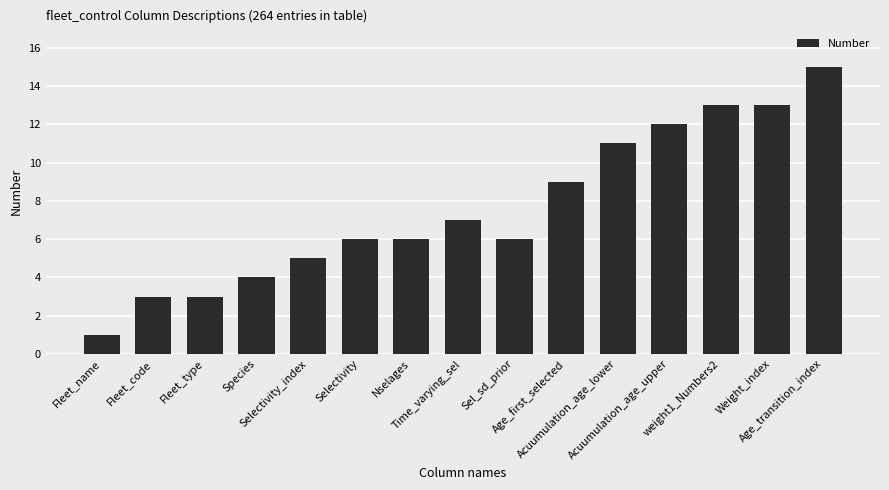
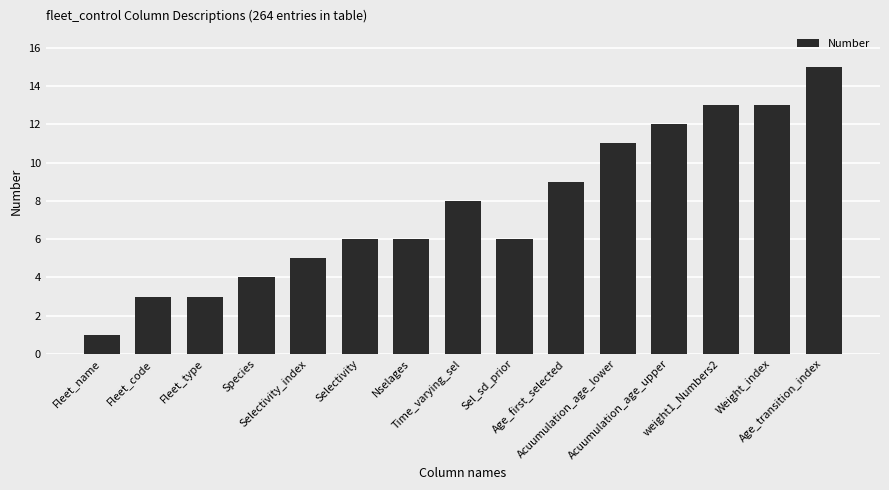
Time_varying_sel: 7 -> 8
